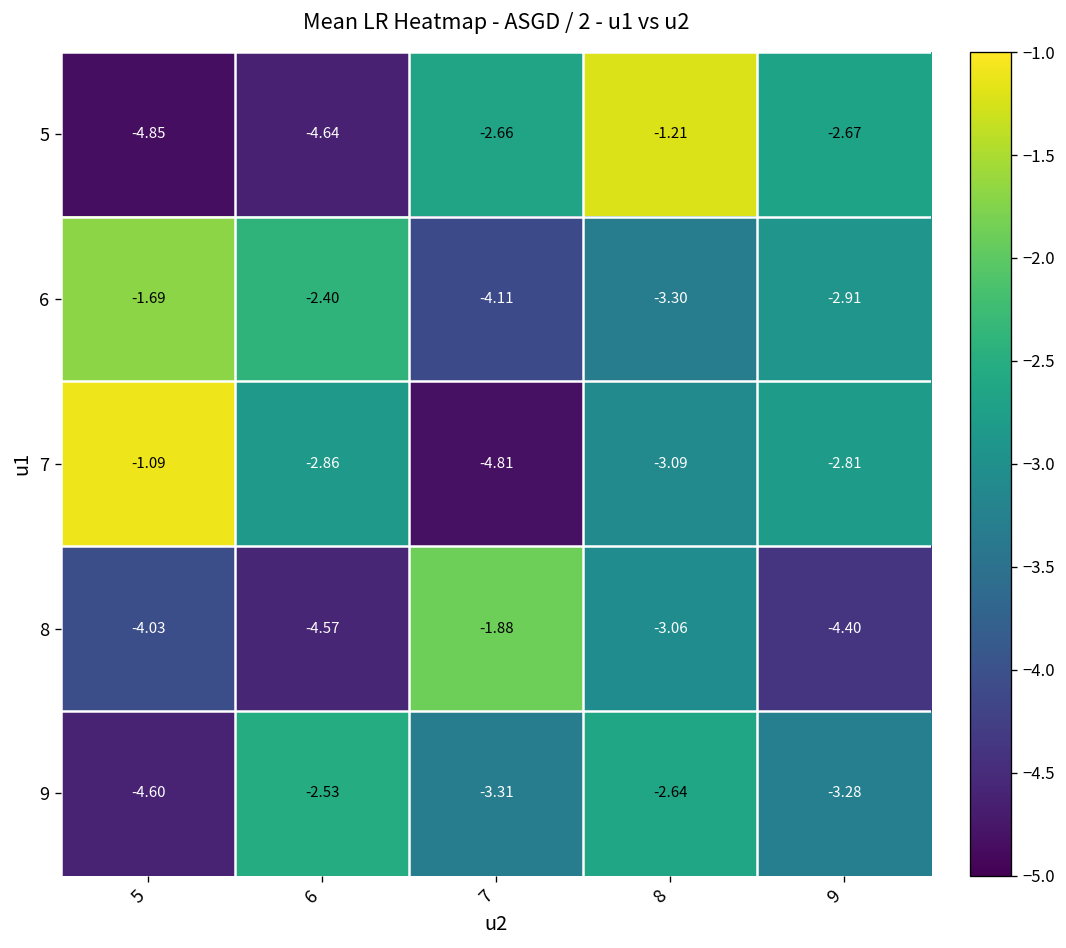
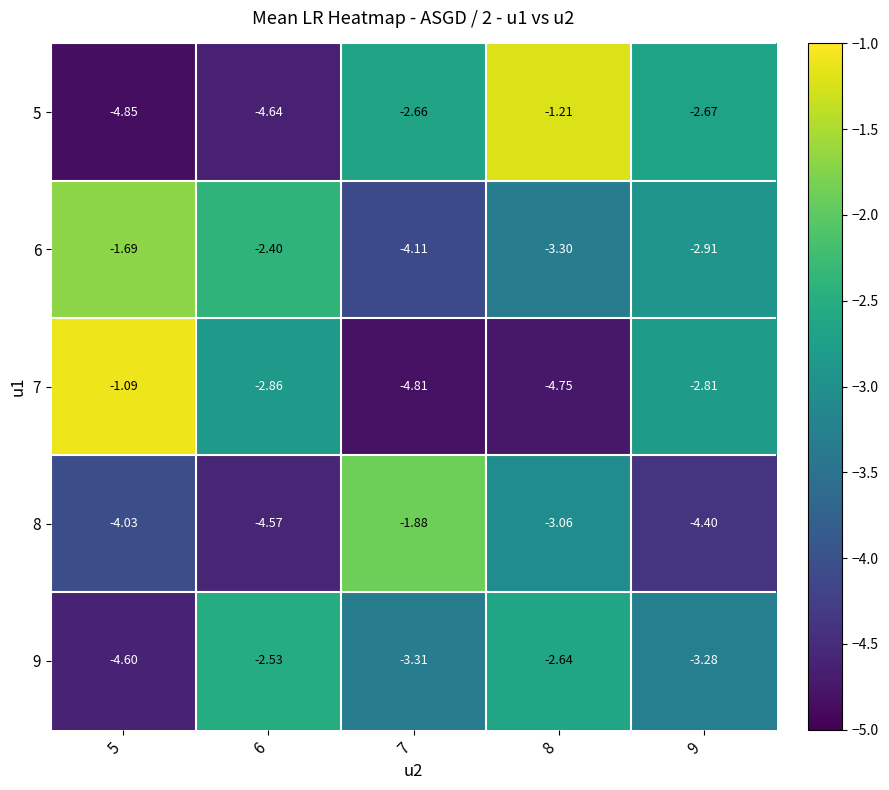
7, 8: -3.09 -> -4.75
